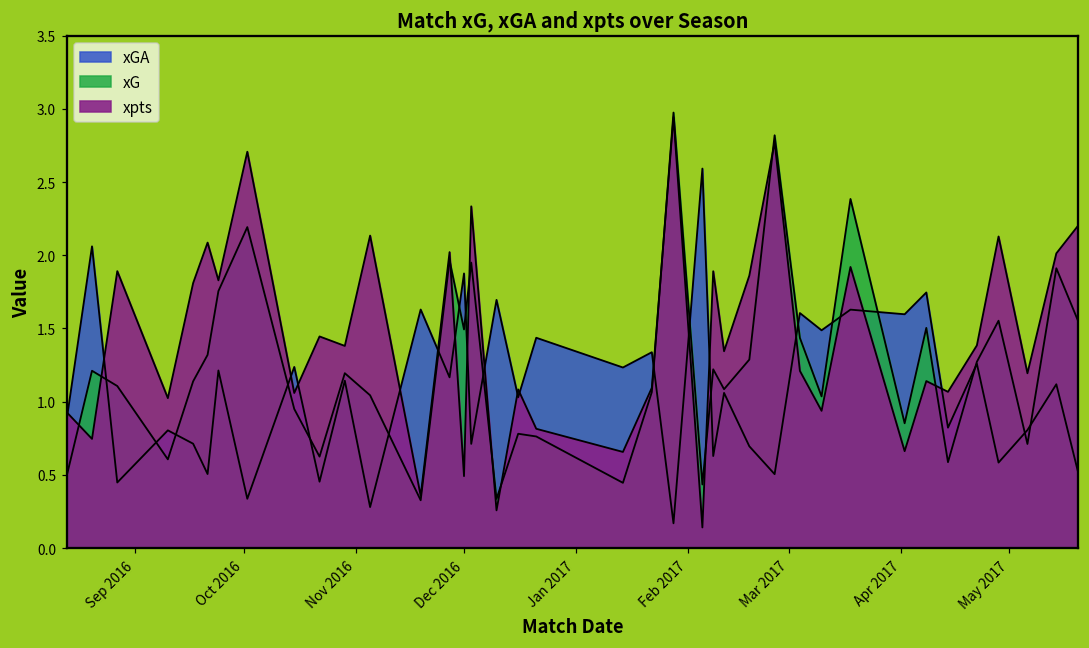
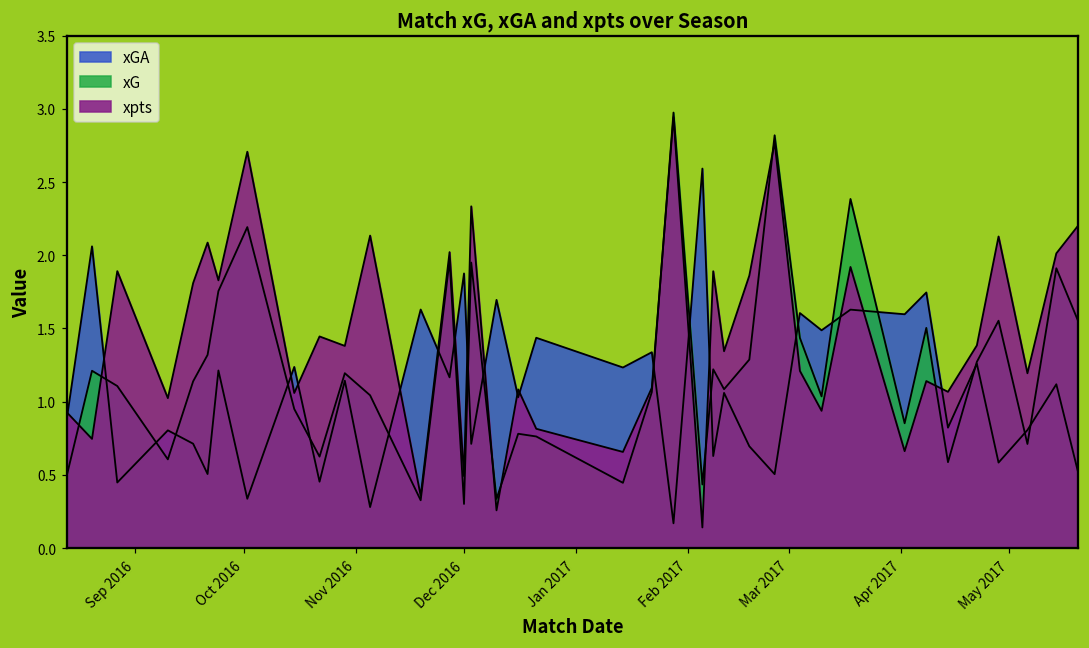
xG, Dec 2016: 1.49 -> 0.30
